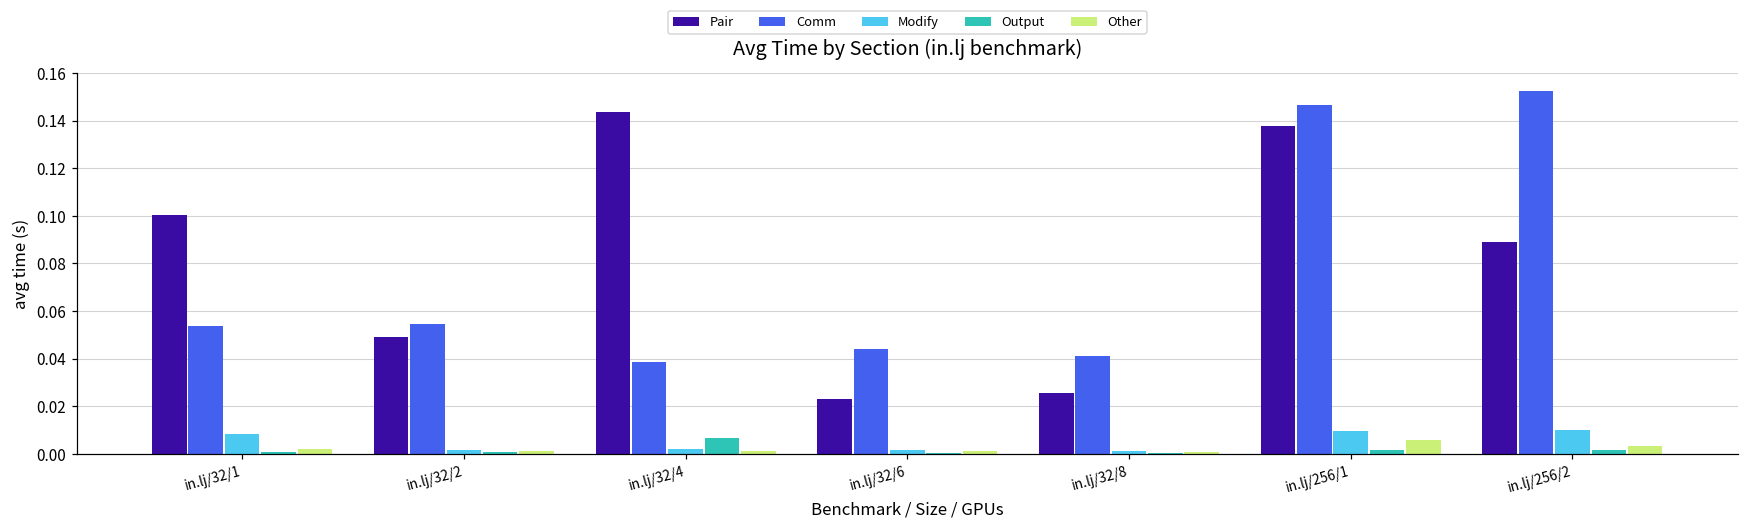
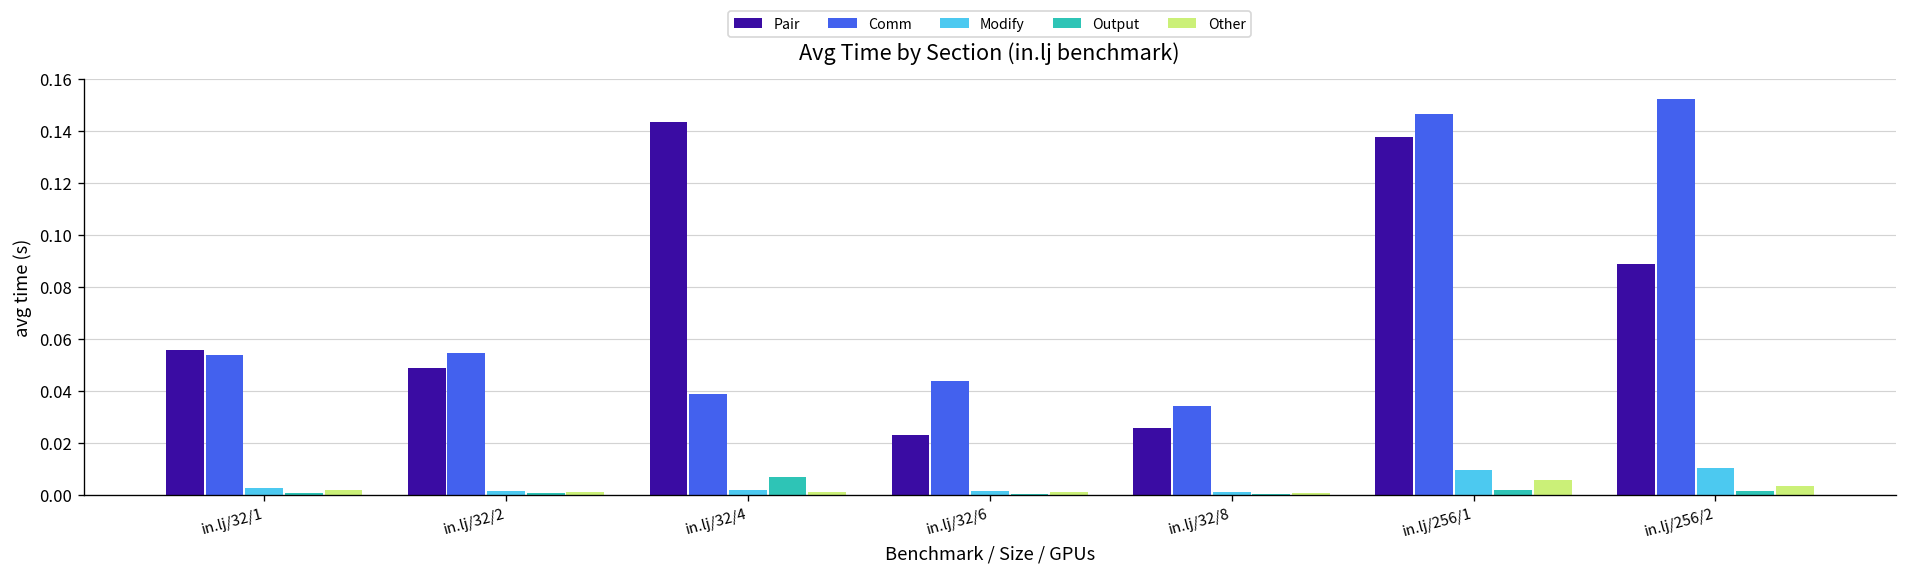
Pair, in.lj/32/1: 0.100 -> 0.056
Modify, in.lj/32/1: 0.008 -> 0.003
Comm, in.lj/32/8: 0.041 -> 0.034
